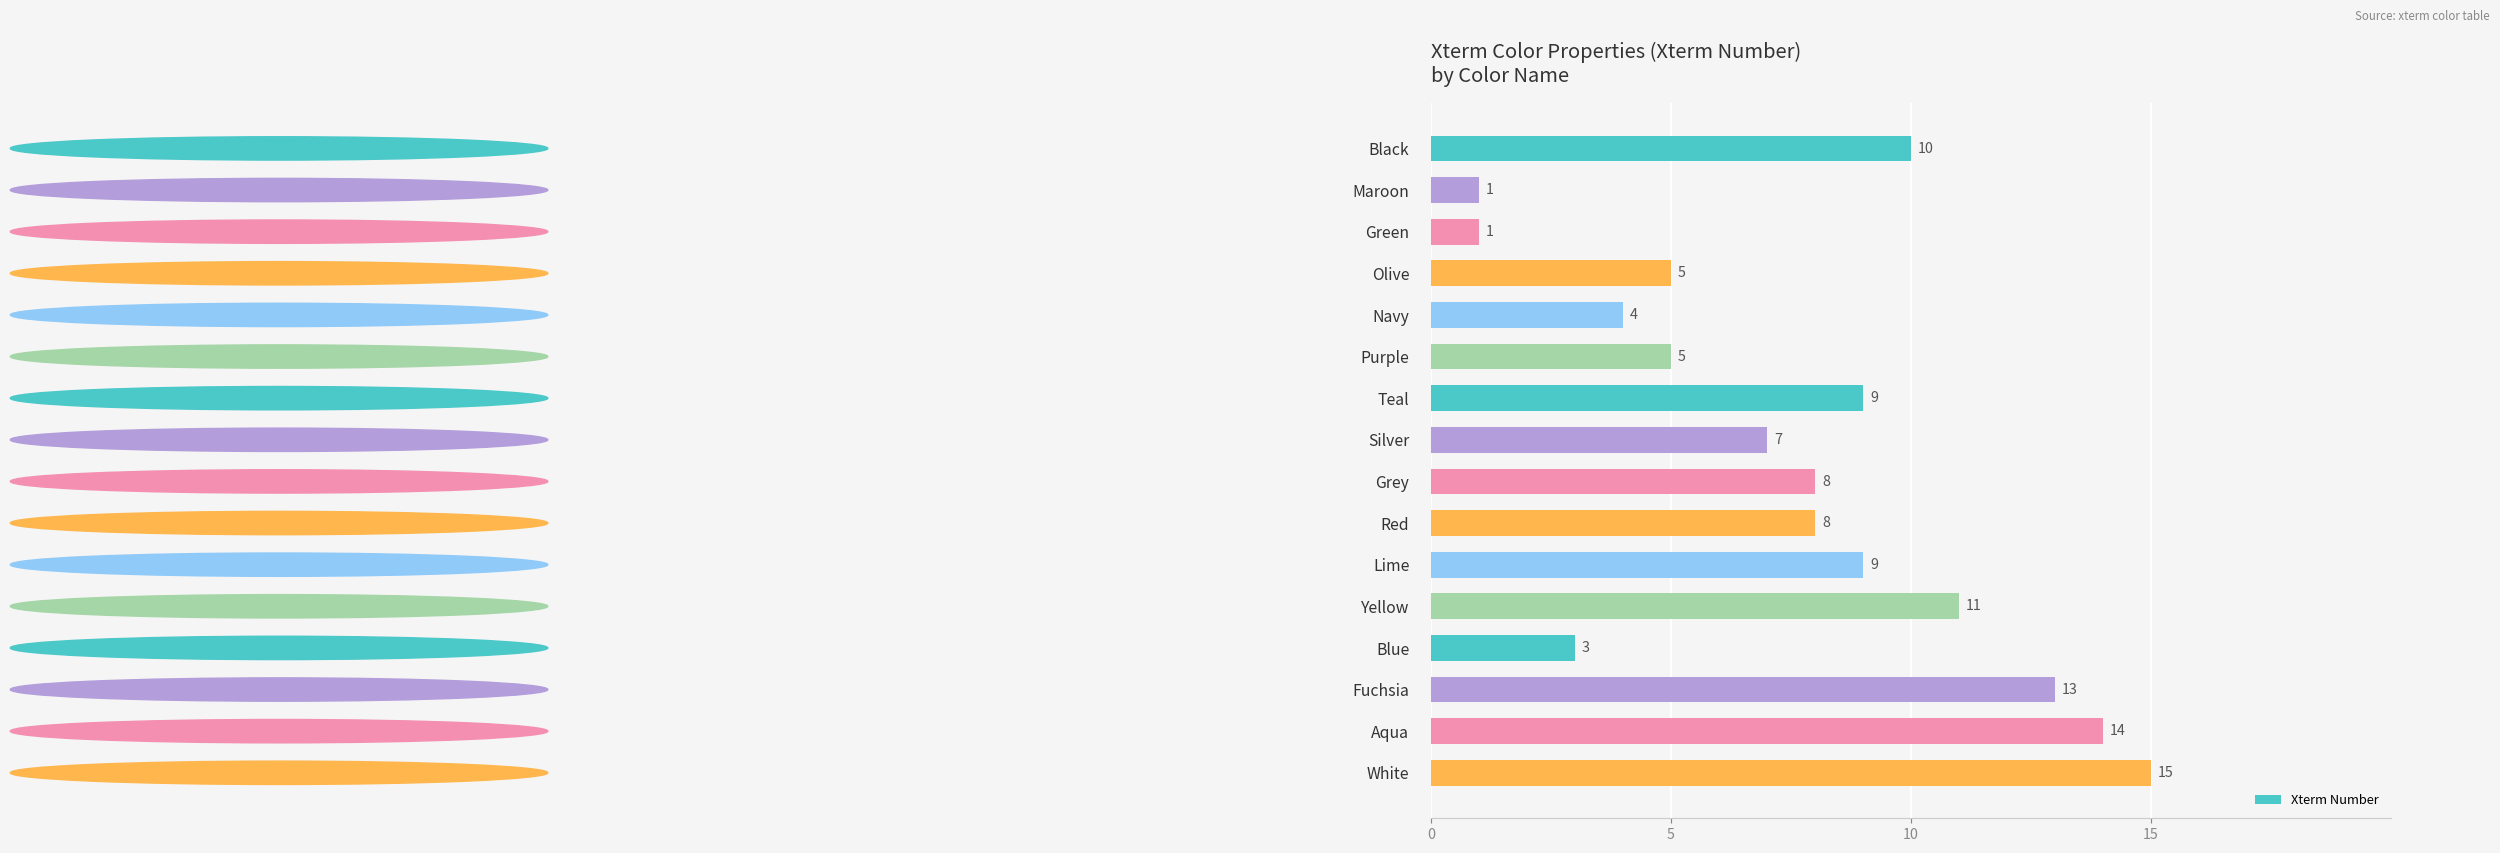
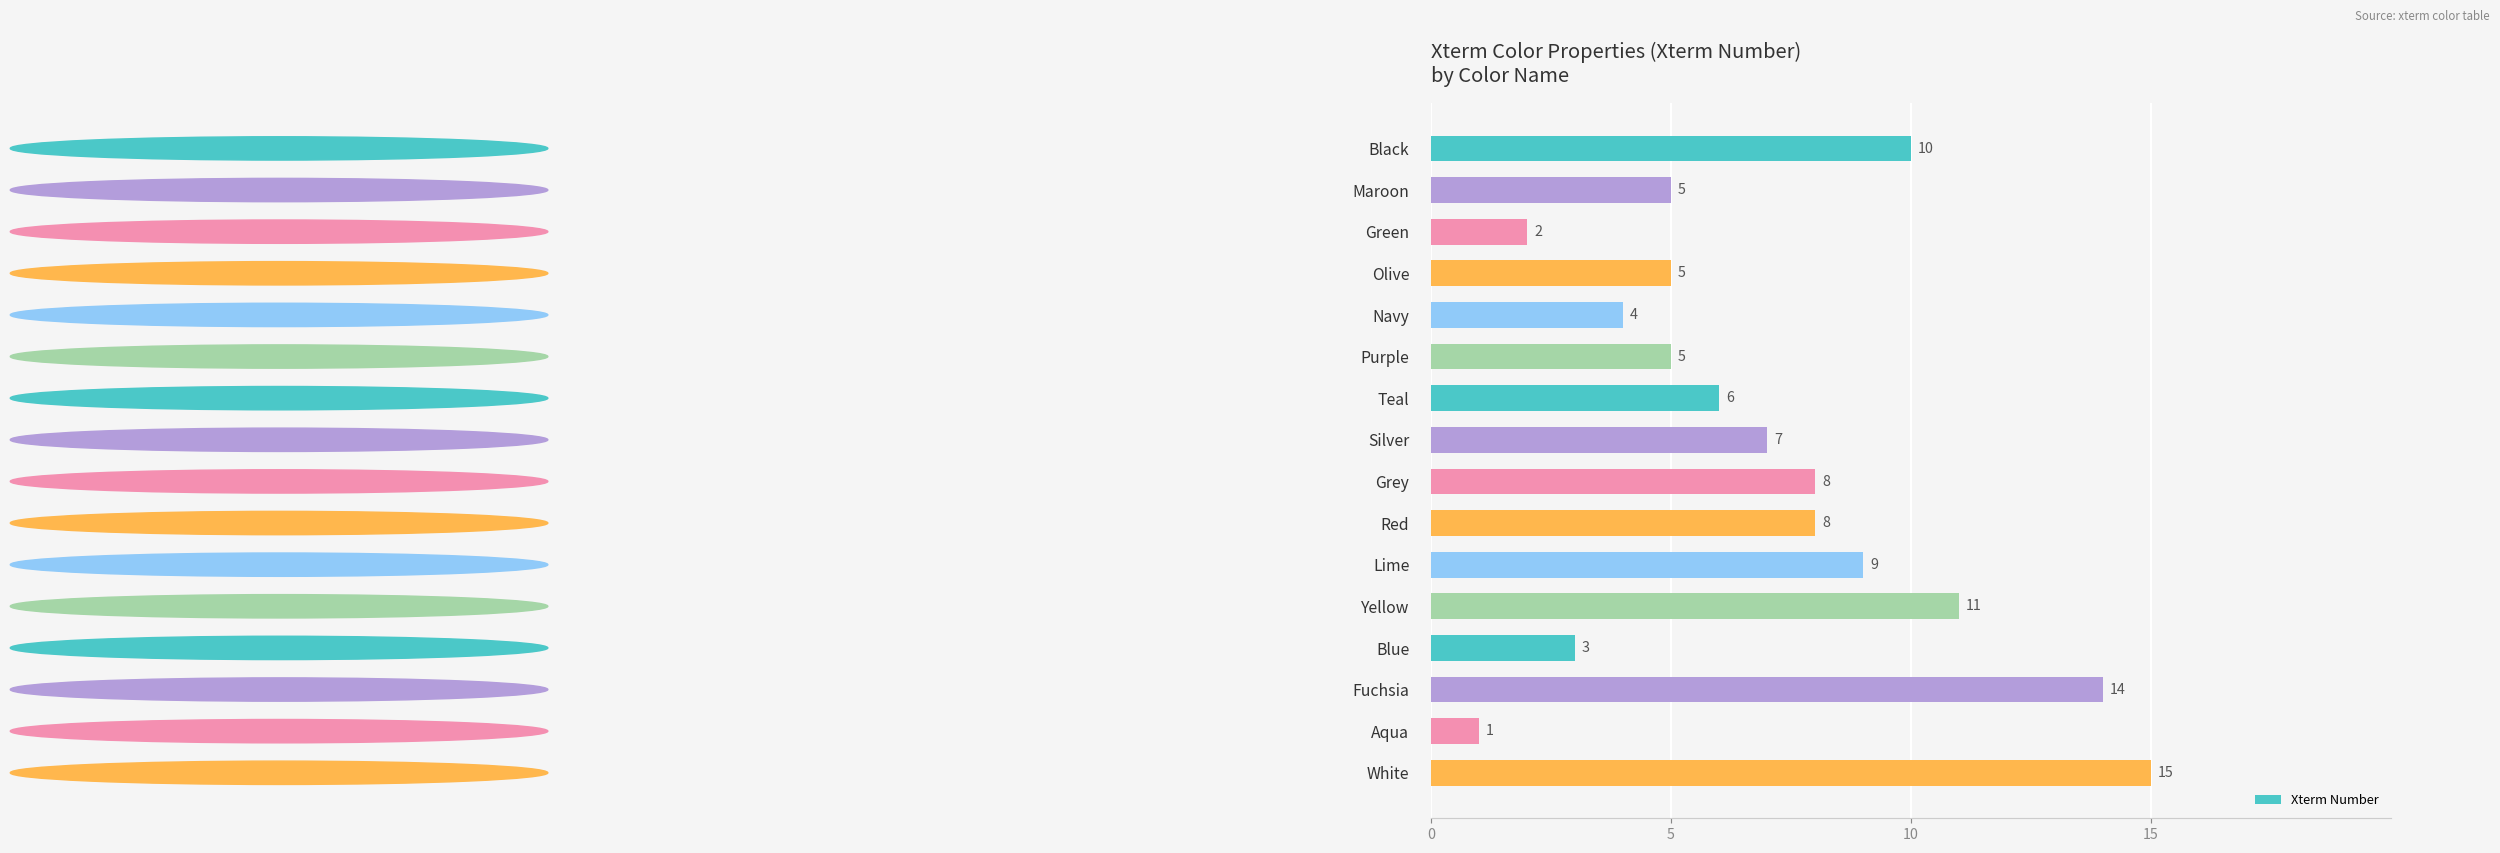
Maroon: 1 -> 5
Green: 1 -> 2
Teal: 9 -> 6
Fuchsia: 13 -> 14
Aqua: 14 -> 1
